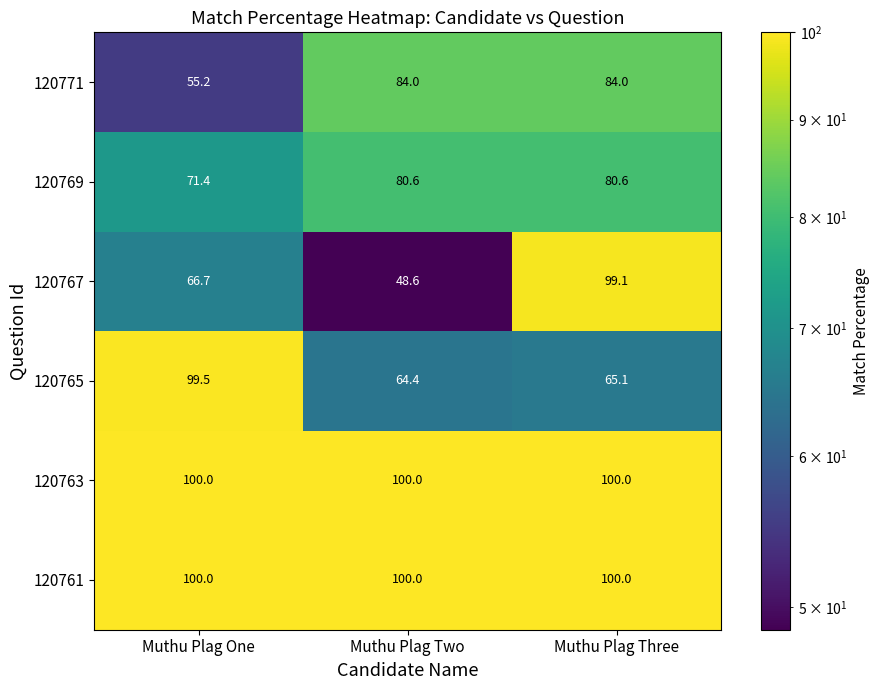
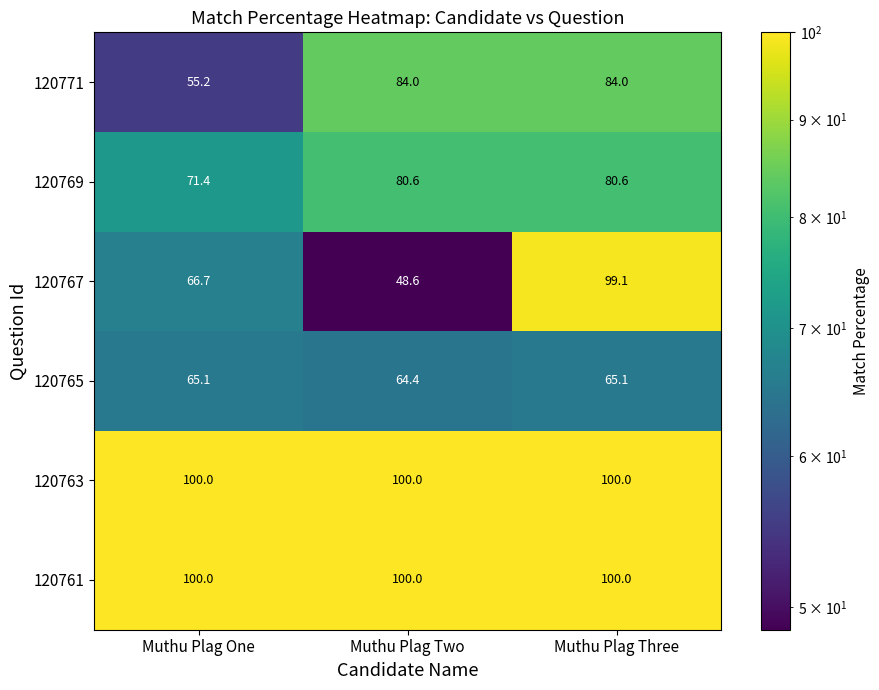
120765, Muthu Plag One: 99.5 -> 65.1
